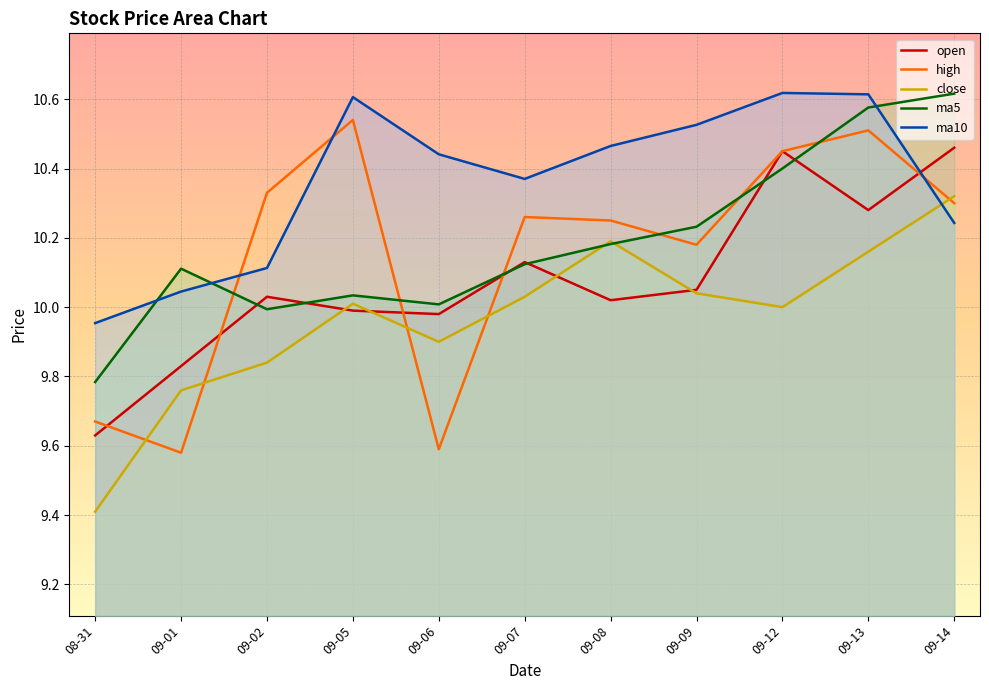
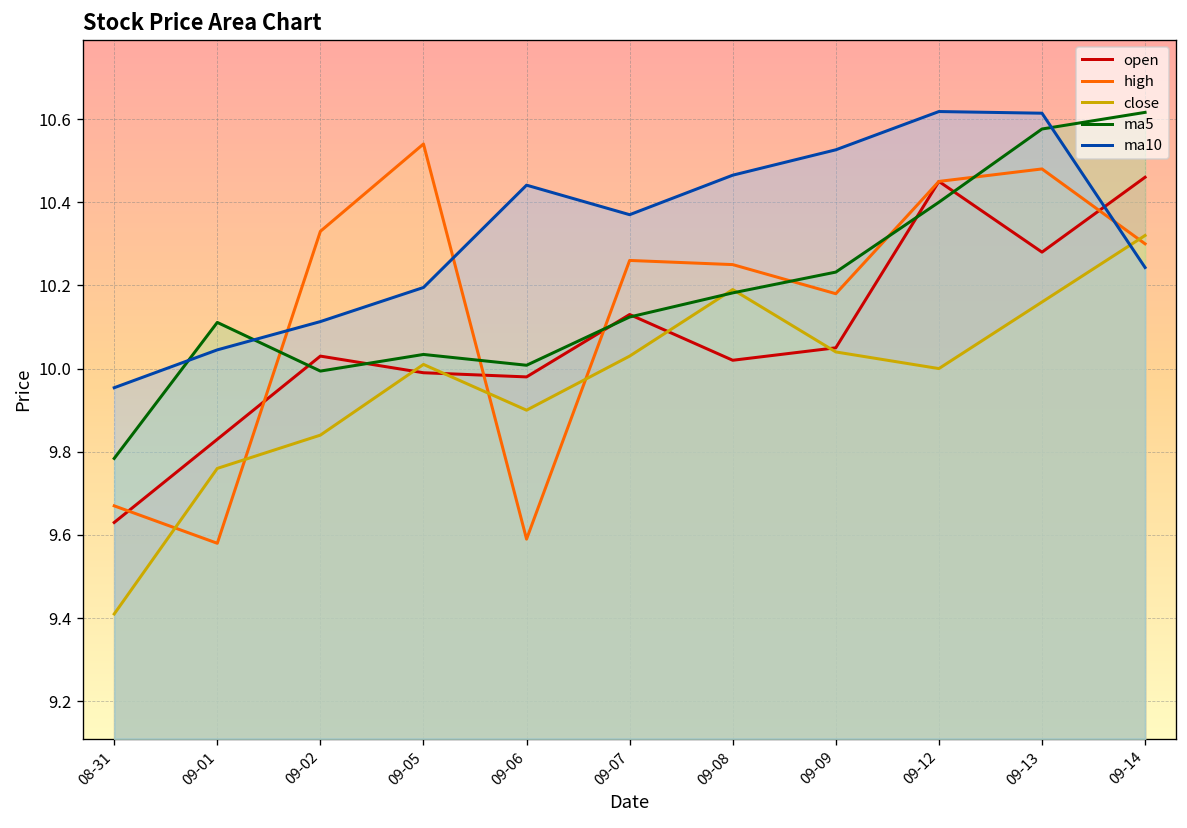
ma10, 09-05: 10.61 -> 10.20
high, 09-13: 10.51 -> 10.48
